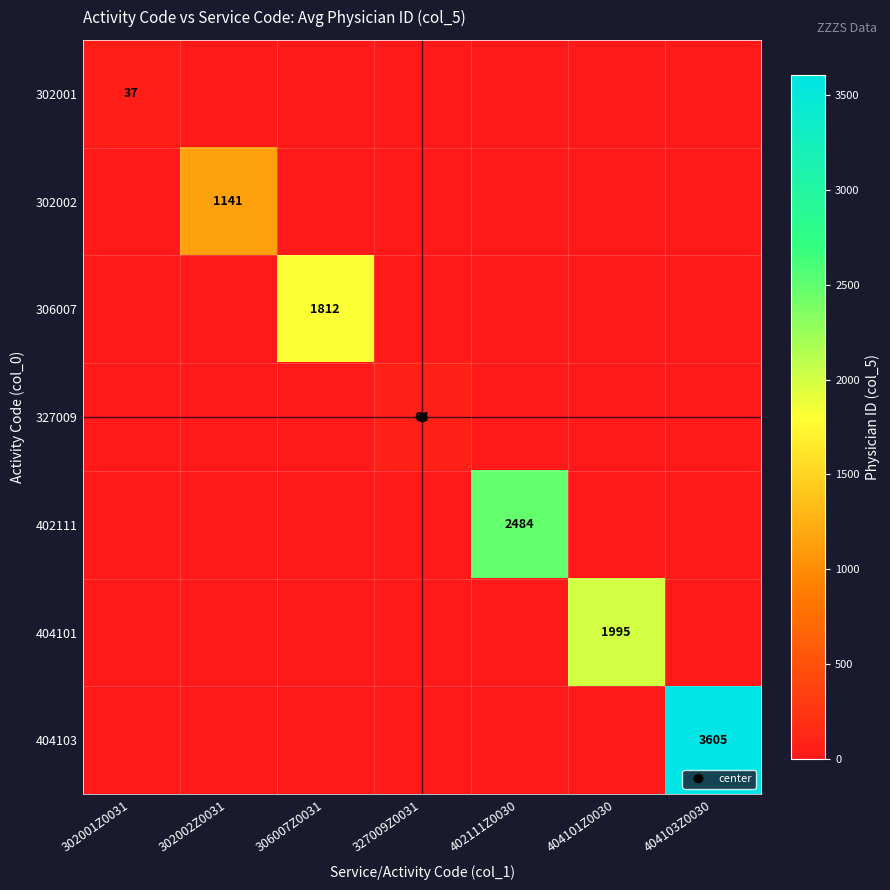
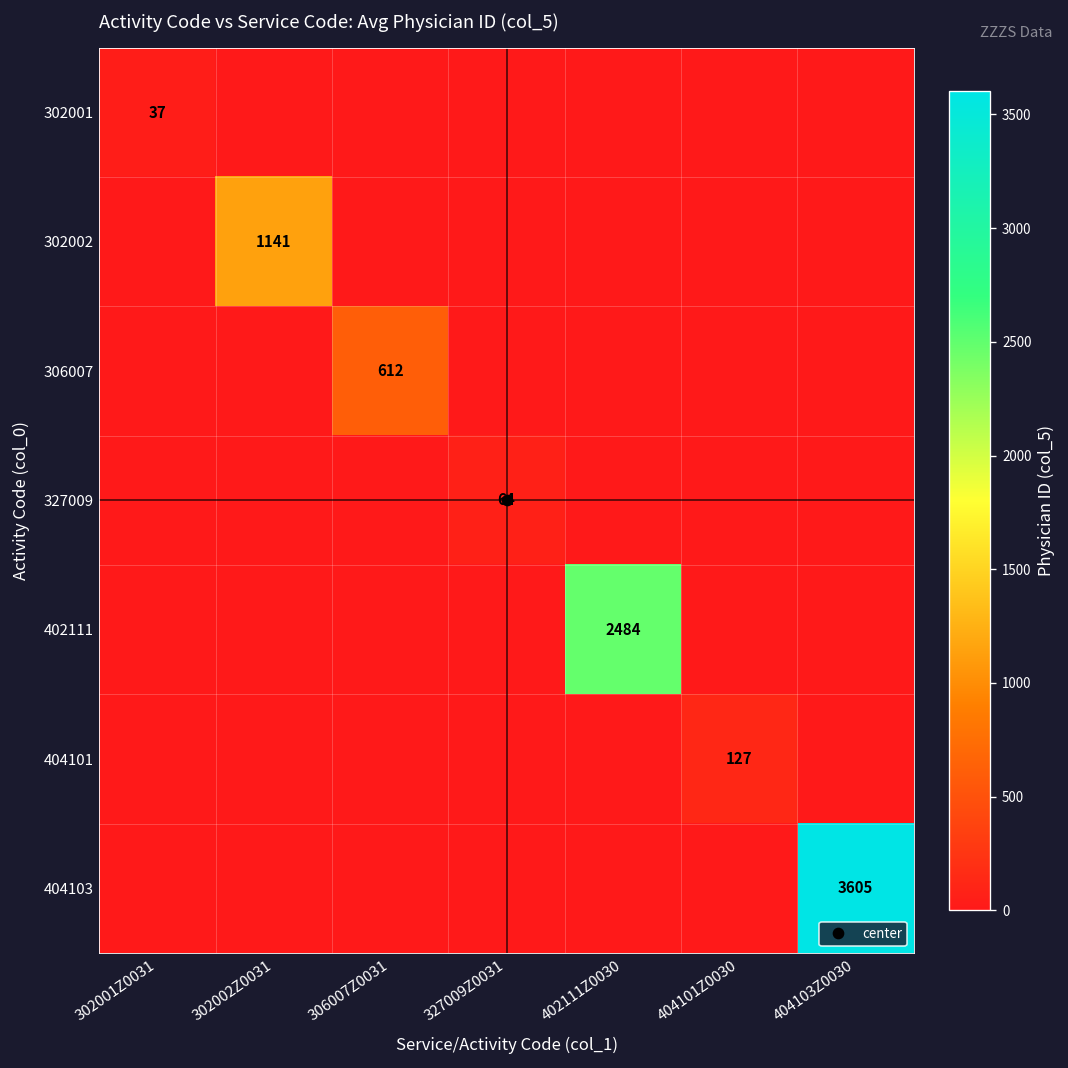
306007, 306007Z0031: 1812 -> 612
404101, 404101Z0030: 1995 -> 127
